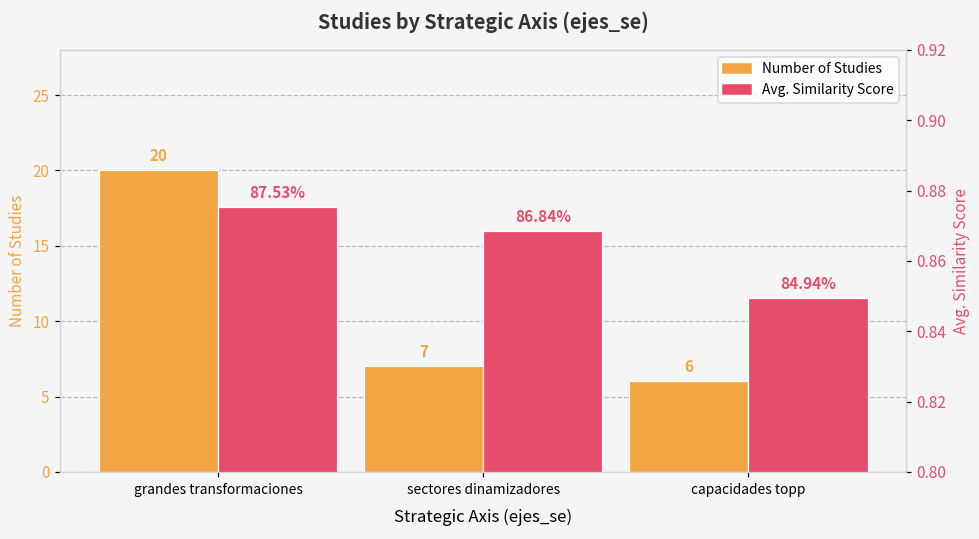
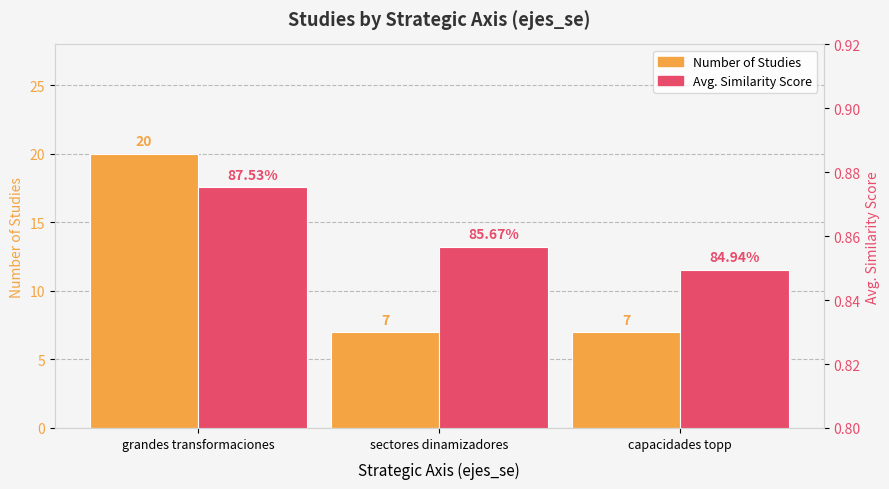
Number of Studies, capacidades topp: 6 -> 7
Avg. Similarity Score, sectores dinamizadores: 86.84% -> 85.67%
